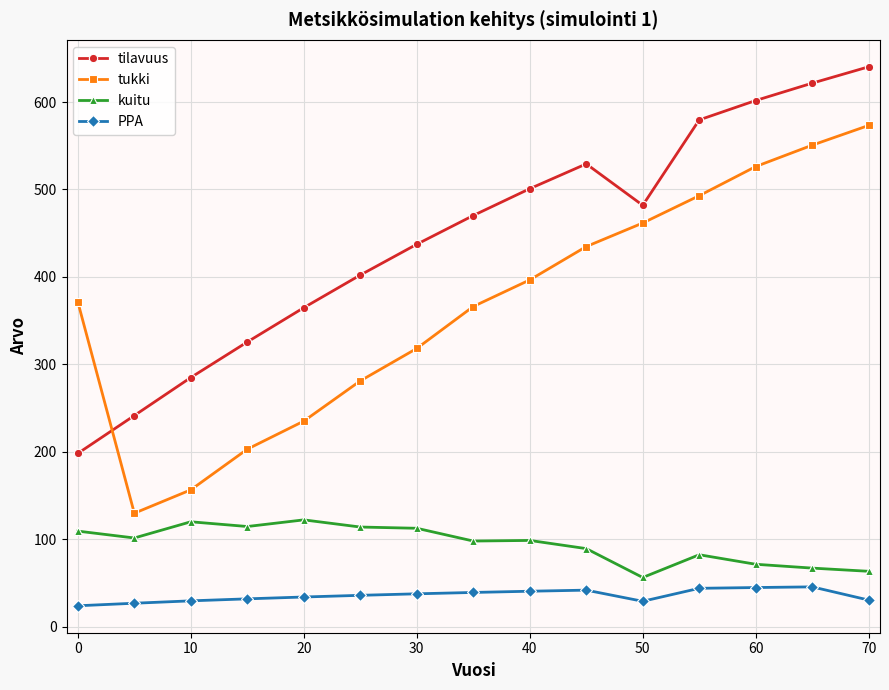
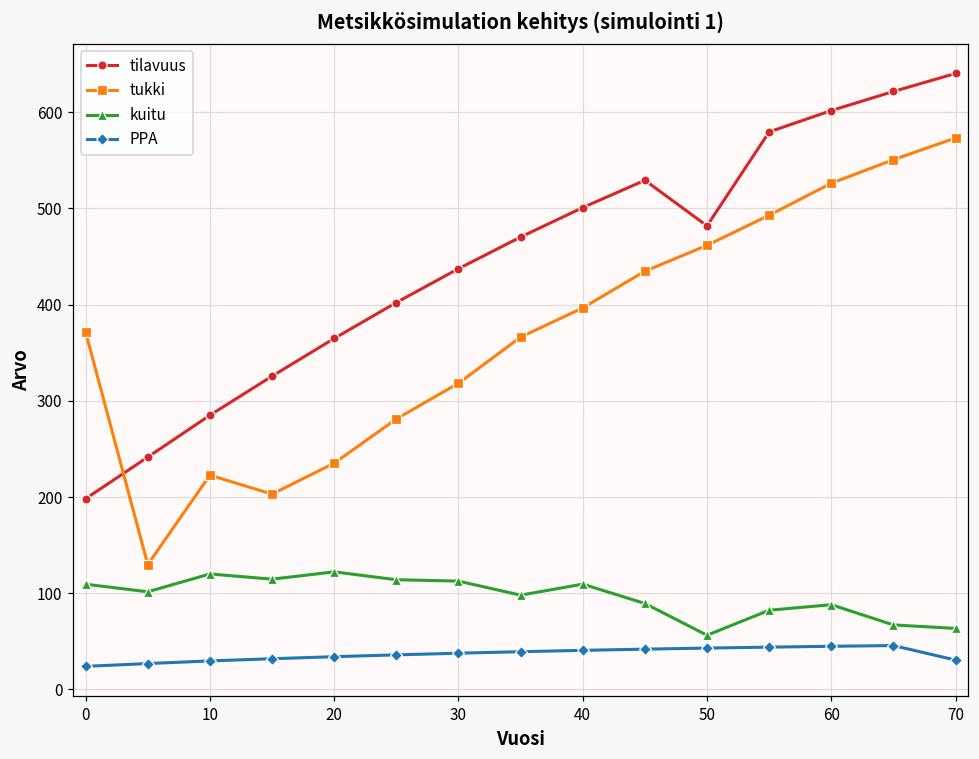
tukki, 10: 160 -> 220
kuitu, 40: 100 -> 110
PPA, 50: 30 -> 40
kuitu, 60: 70 -> 90
